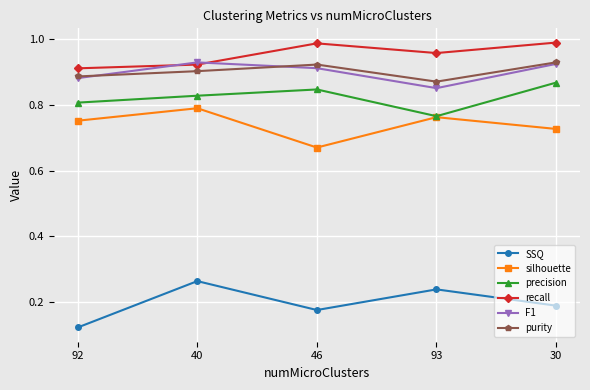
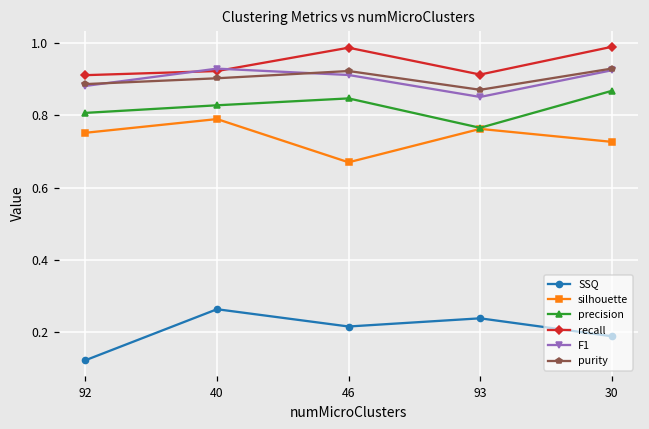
SSQ, 46: 0.17 -> 0.22
recall, 93: 0.96 -> 0.91
